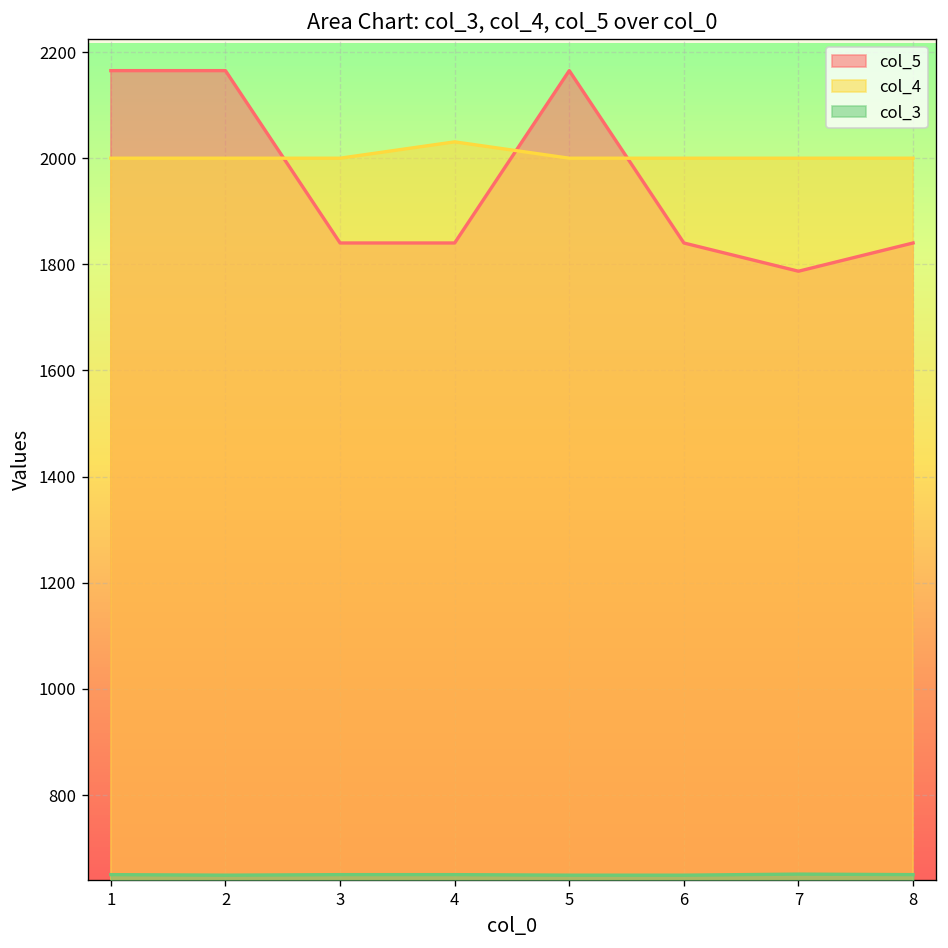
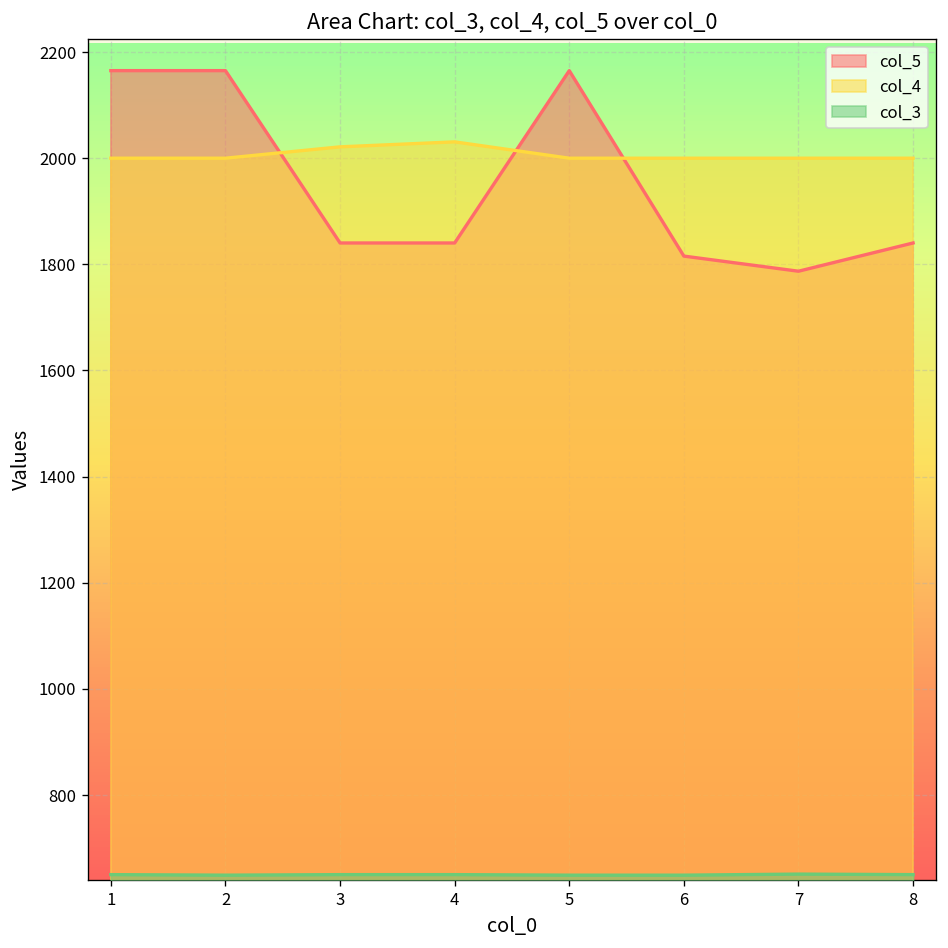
col_4, 3: 2000 -> 2020
col_5, 6: 1840 -> 1820
